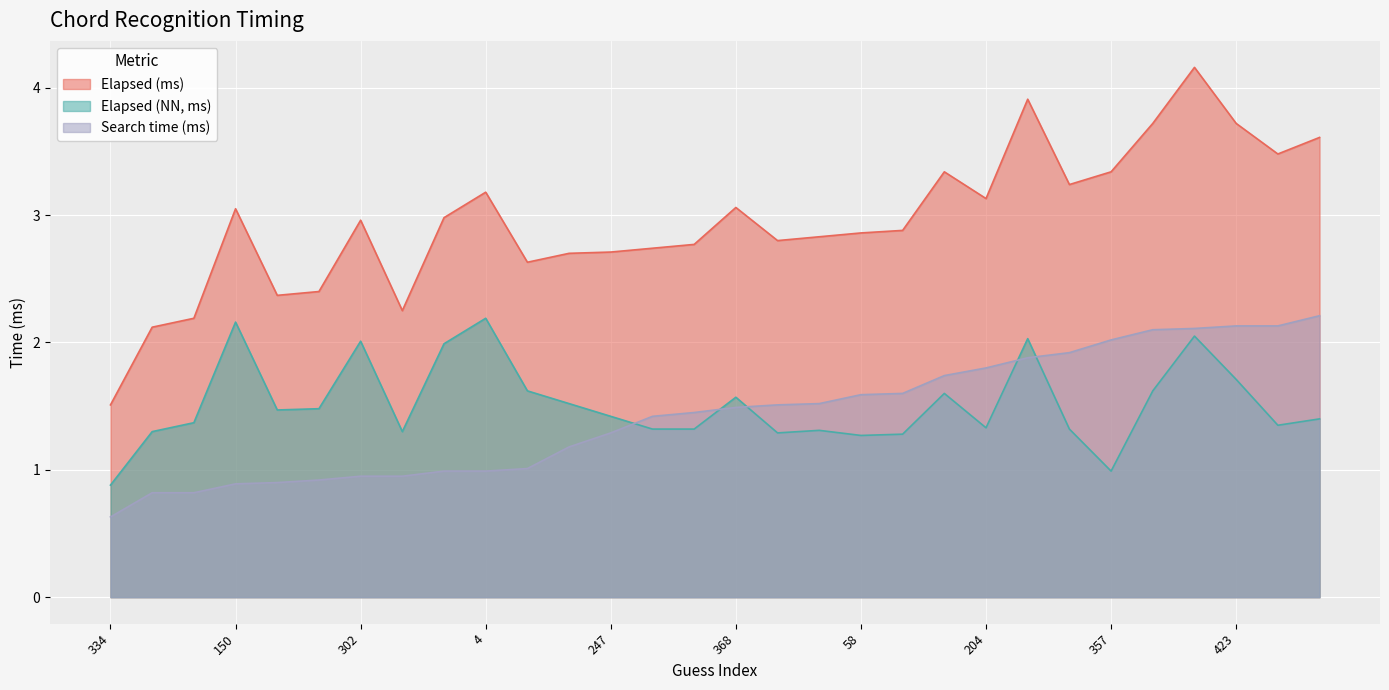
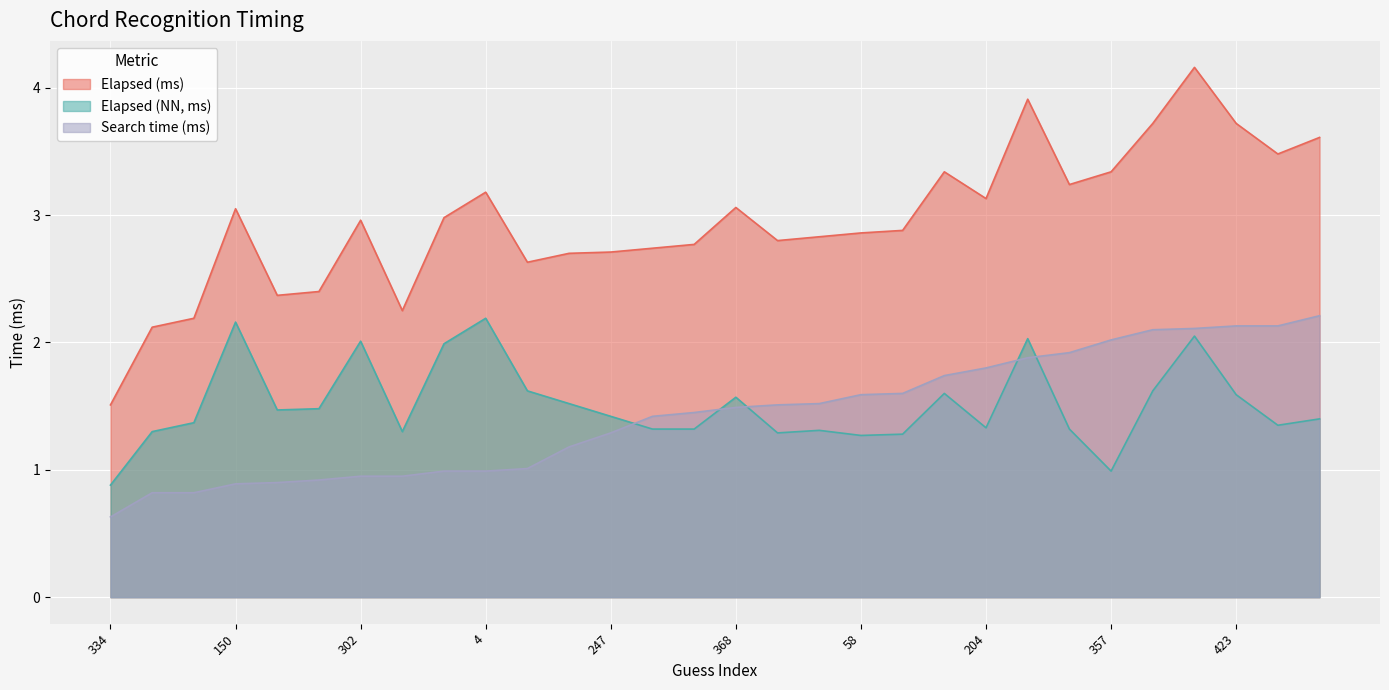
Elapsed (NN, ms), 423: 1.71 -> 1.59
